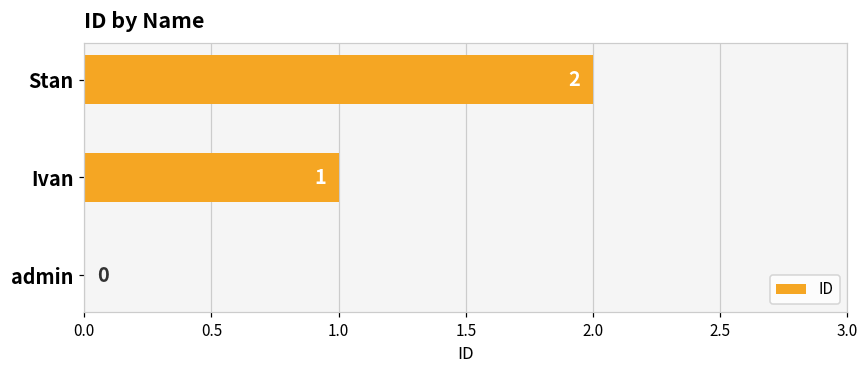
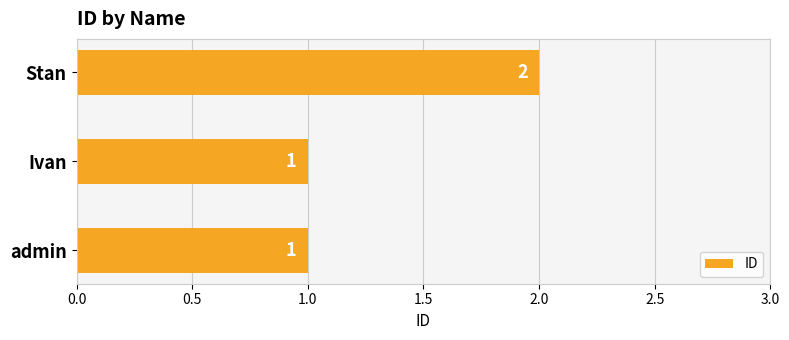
admin: 0 -> 1
